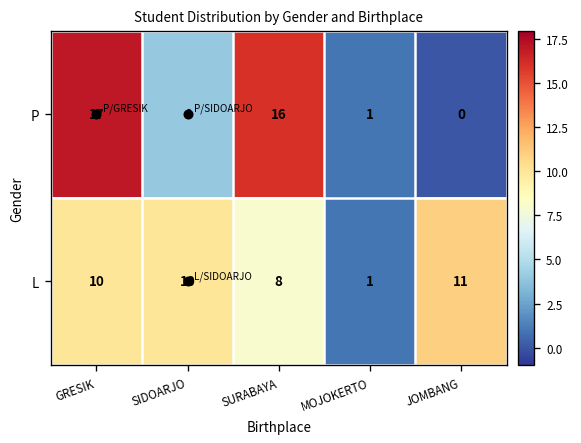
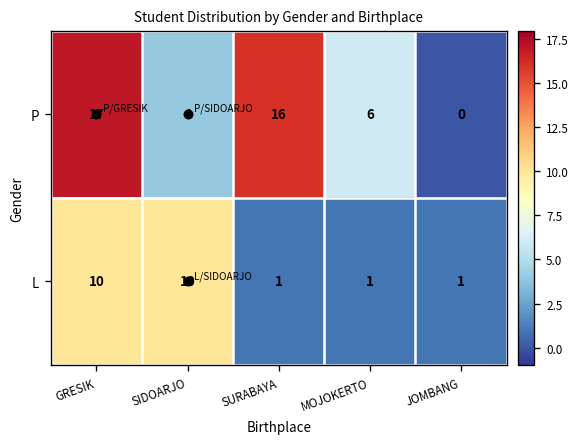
P, MOJOKERTO: 1 -> 6
L, SURABAYA: 8 -> 1
L, JOMBANG: 11 -> 1
